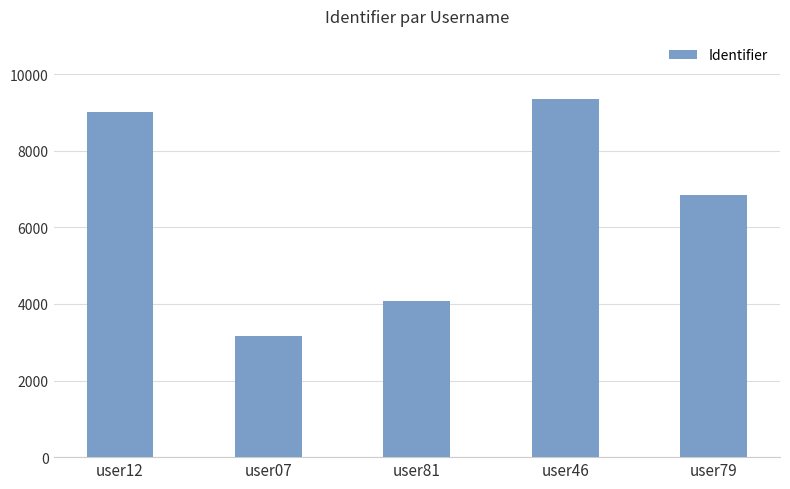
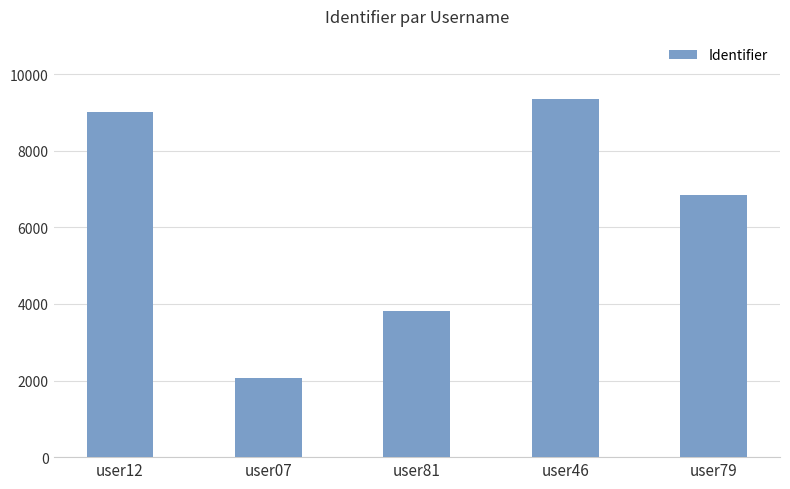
user07: 3200 -> 2100
user81: 4100 -> 3800
